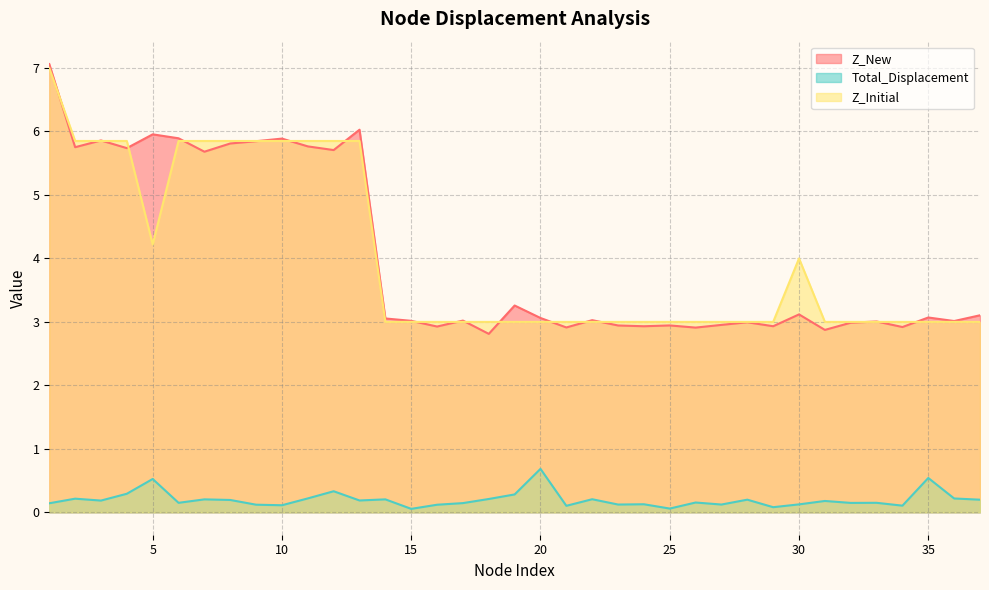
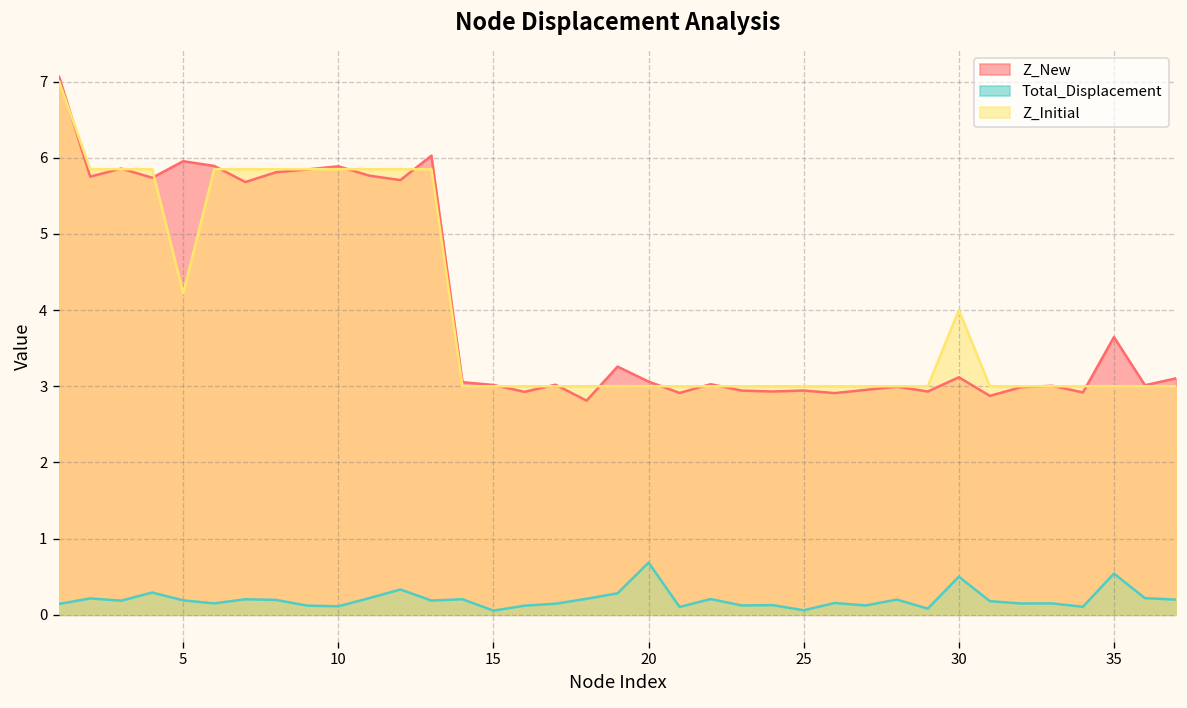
Total_Displacement, 5: 0.5 -> 0.2
Total_Displacement, 30: 0.1 -> 0.5
Z_New, 35: 3.1 -> 3.6
